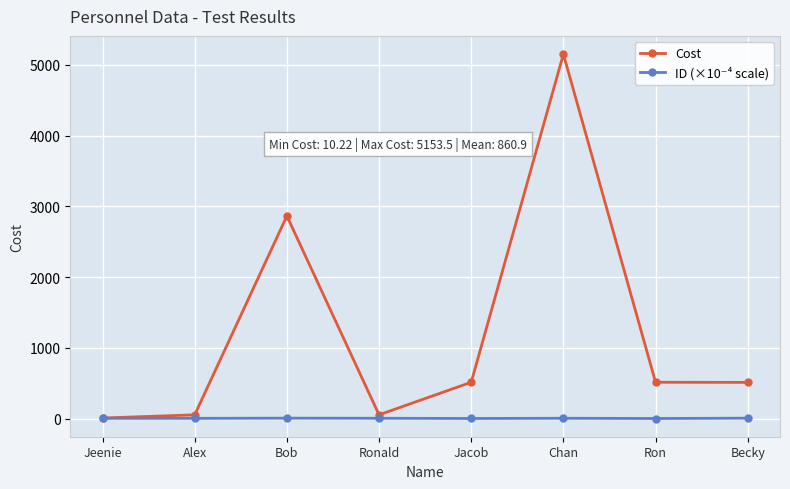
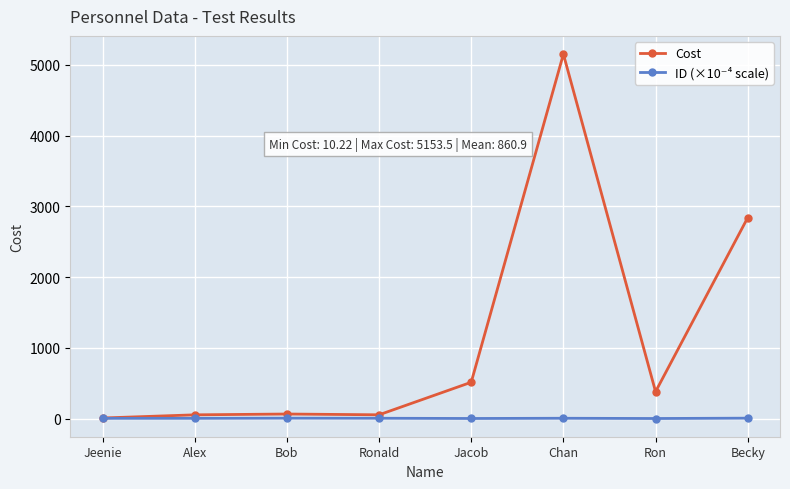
Cost, Bob: 2900 -> 100
Cost, Ron: 500 -> 400
Cost, Becky: 500 -> 2800
